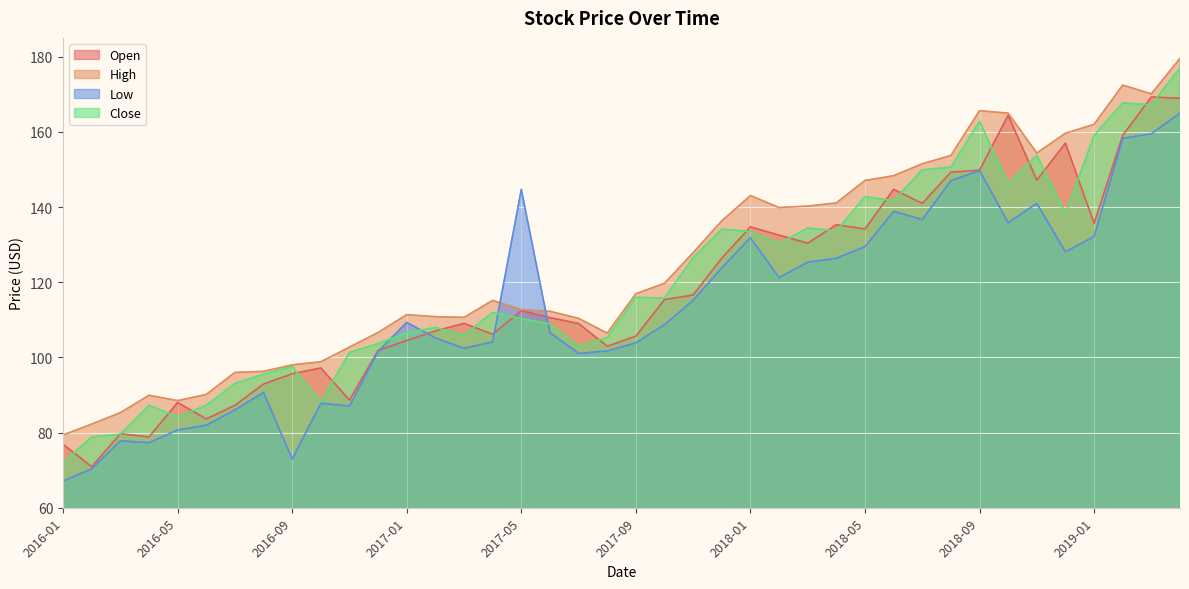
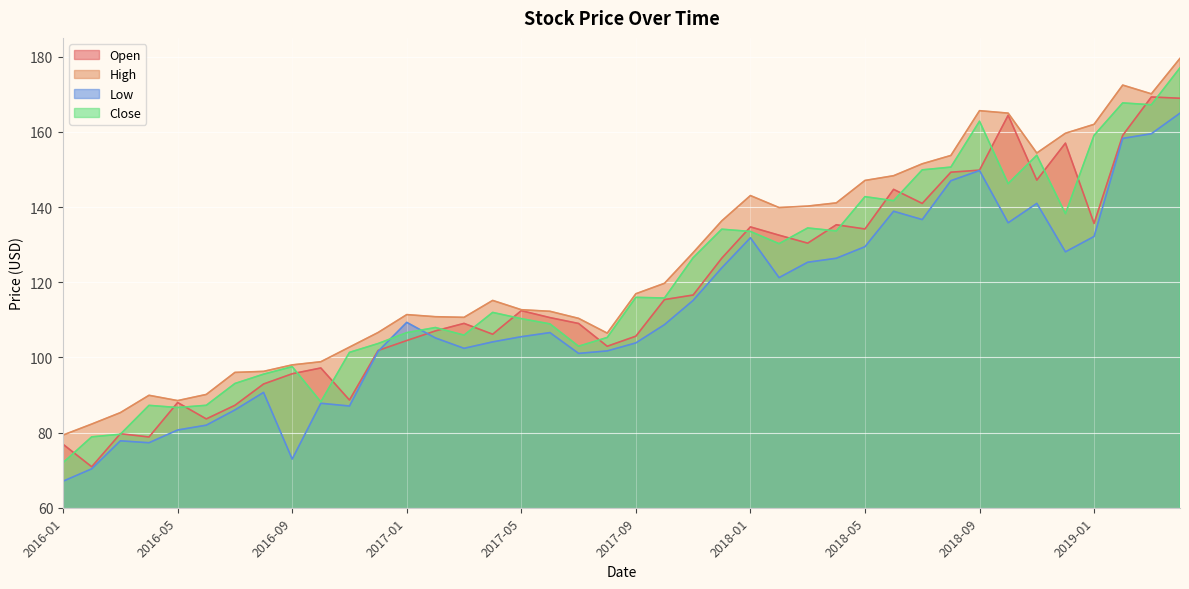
Close, 2016-05: 84 -> 87
Low, 2017-05: 145 -> 106
